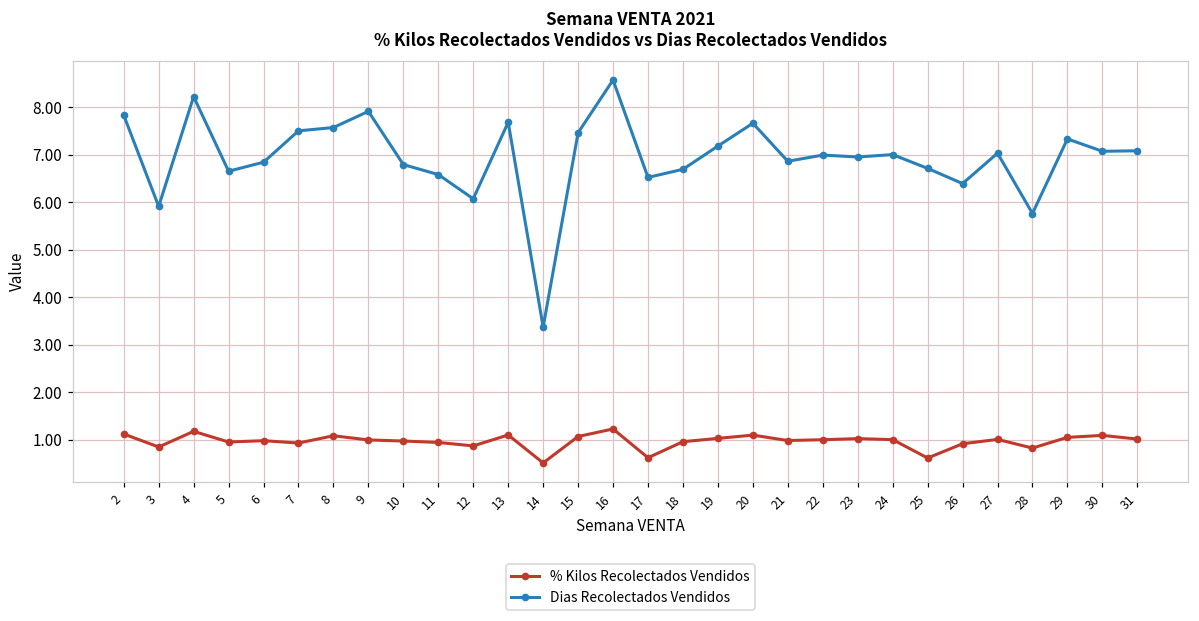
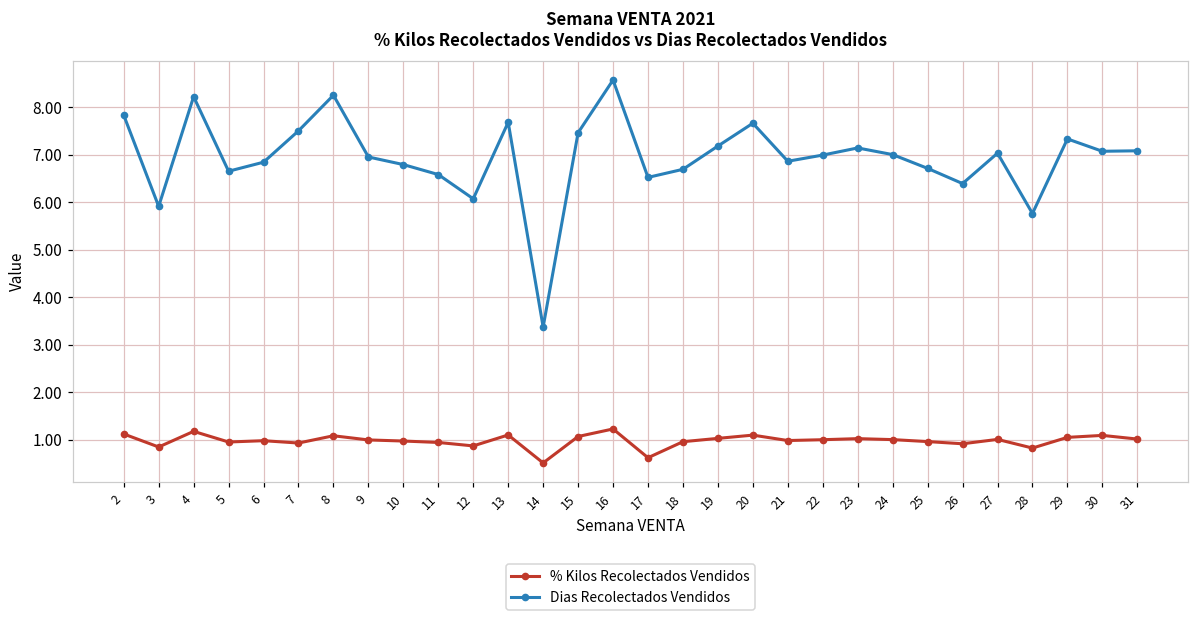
Dias Recolectados Vendidos, 8: 7.6 -> 8.3
Dias Recolectados Vendidos, 9: 7.9 -> 7.0
Dias Recolectados Vendidos, 23: 7.0 -> 7.1
% Kilos Recolectados Vendidos, 25: 0.6 -> 1.0
